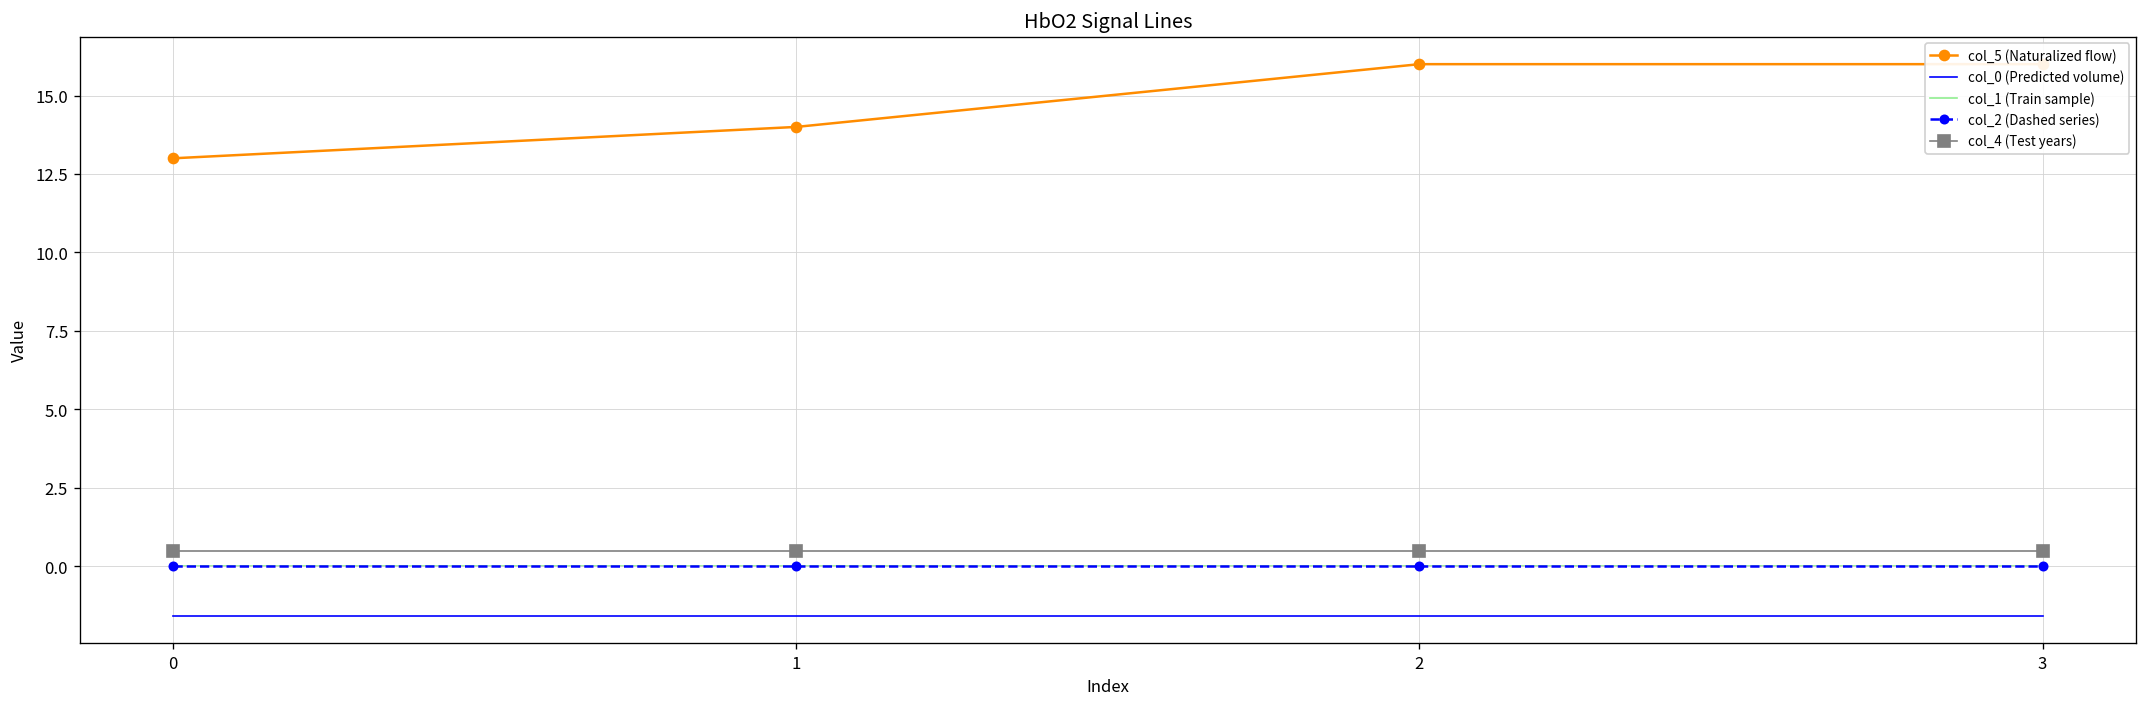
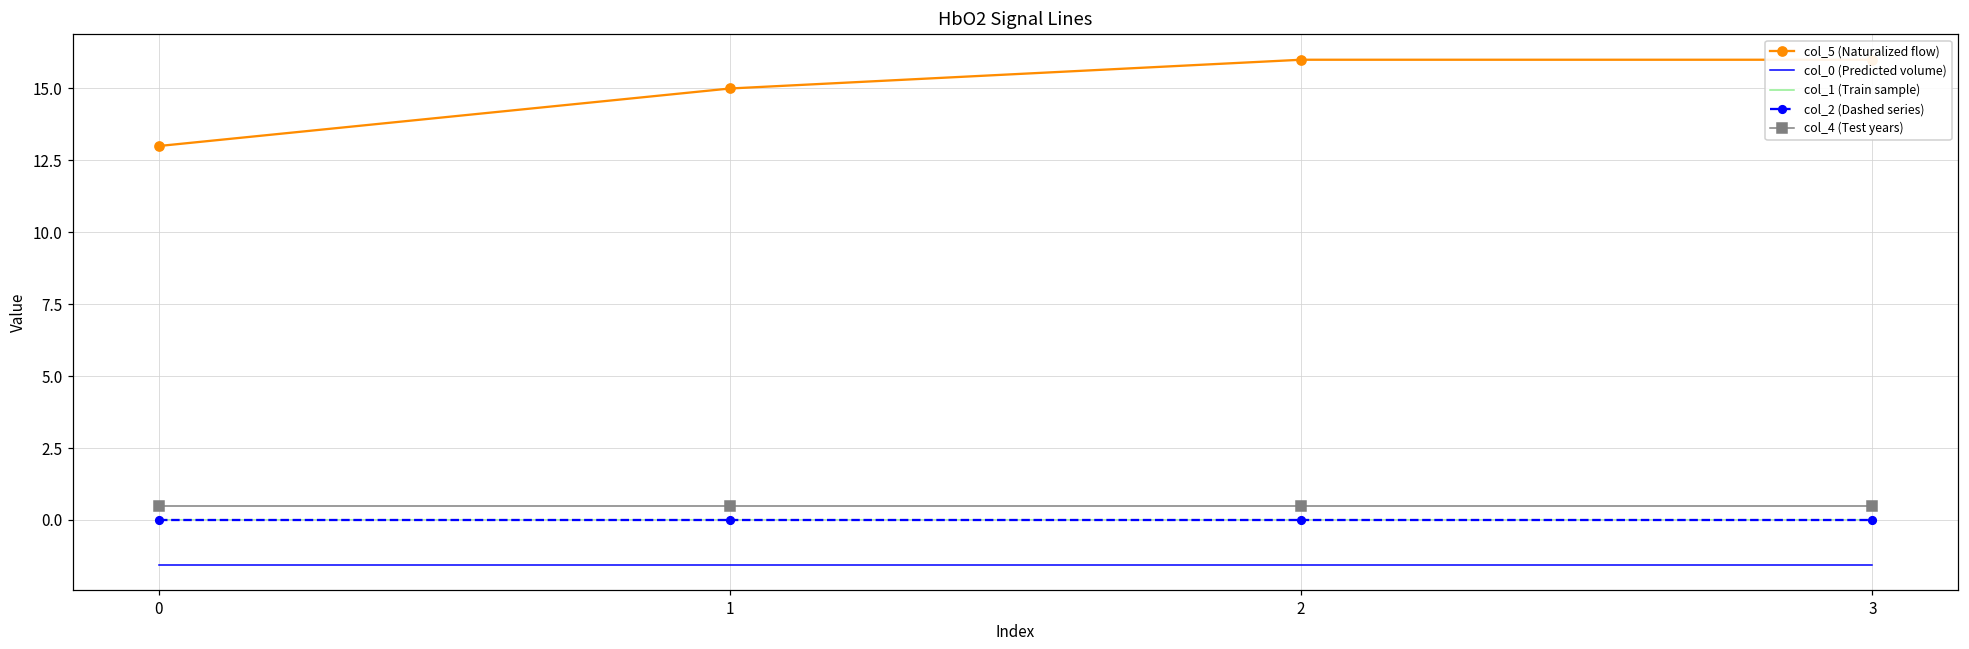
col_5 (Naturalized flow), 1: 14 -> 15
